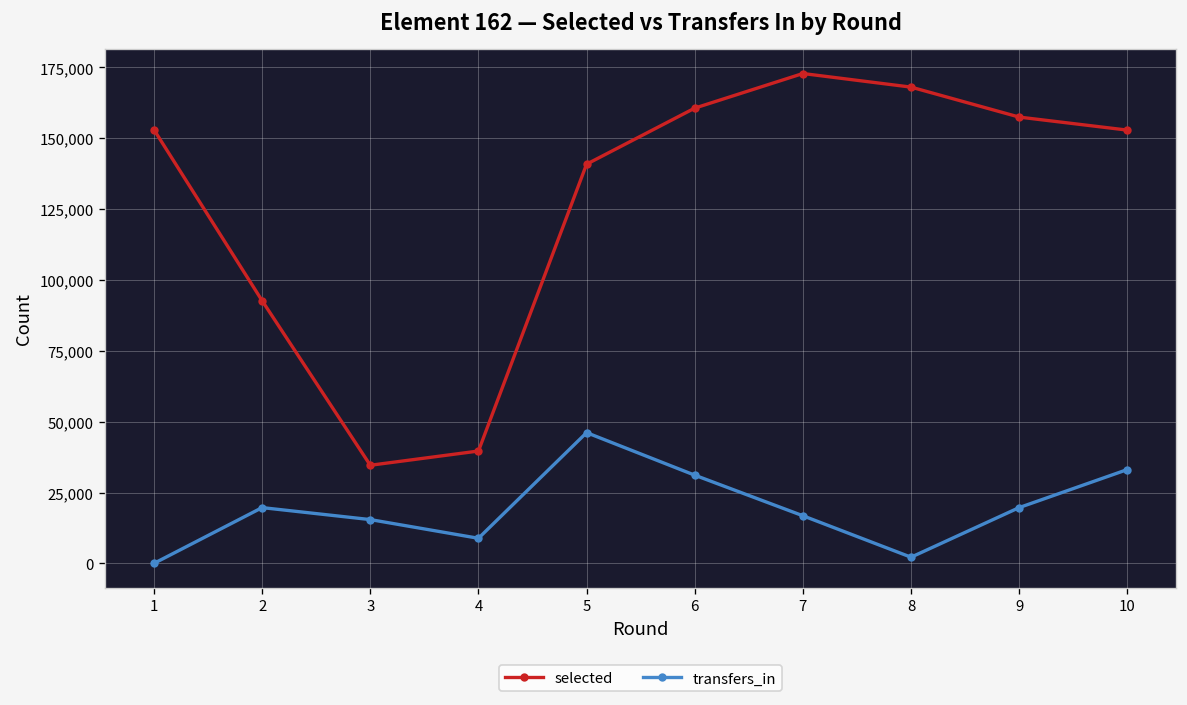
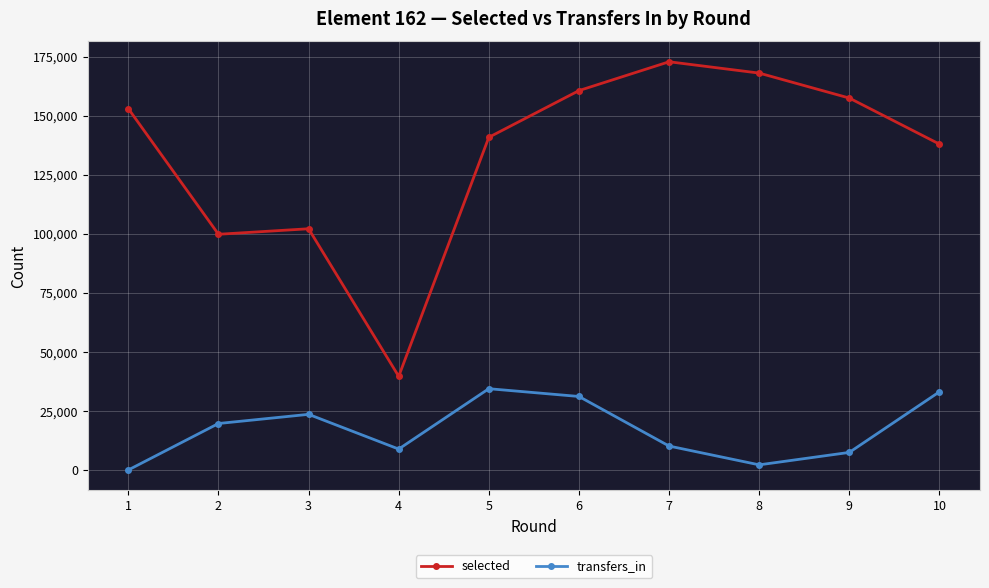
selected, 2: 93,000 -> 100,000
selected, 3: 35,000 -> 102,000
transfers_in, 3: 15,000 -> 24,000
transfers_in, 5: 46,000 -> 34,000
transfers_in, 7: 17,000 -> 10,000
transfers_in, 9: 20,000 -> 7,000
selected, 10: 153,000 -> 138,000
